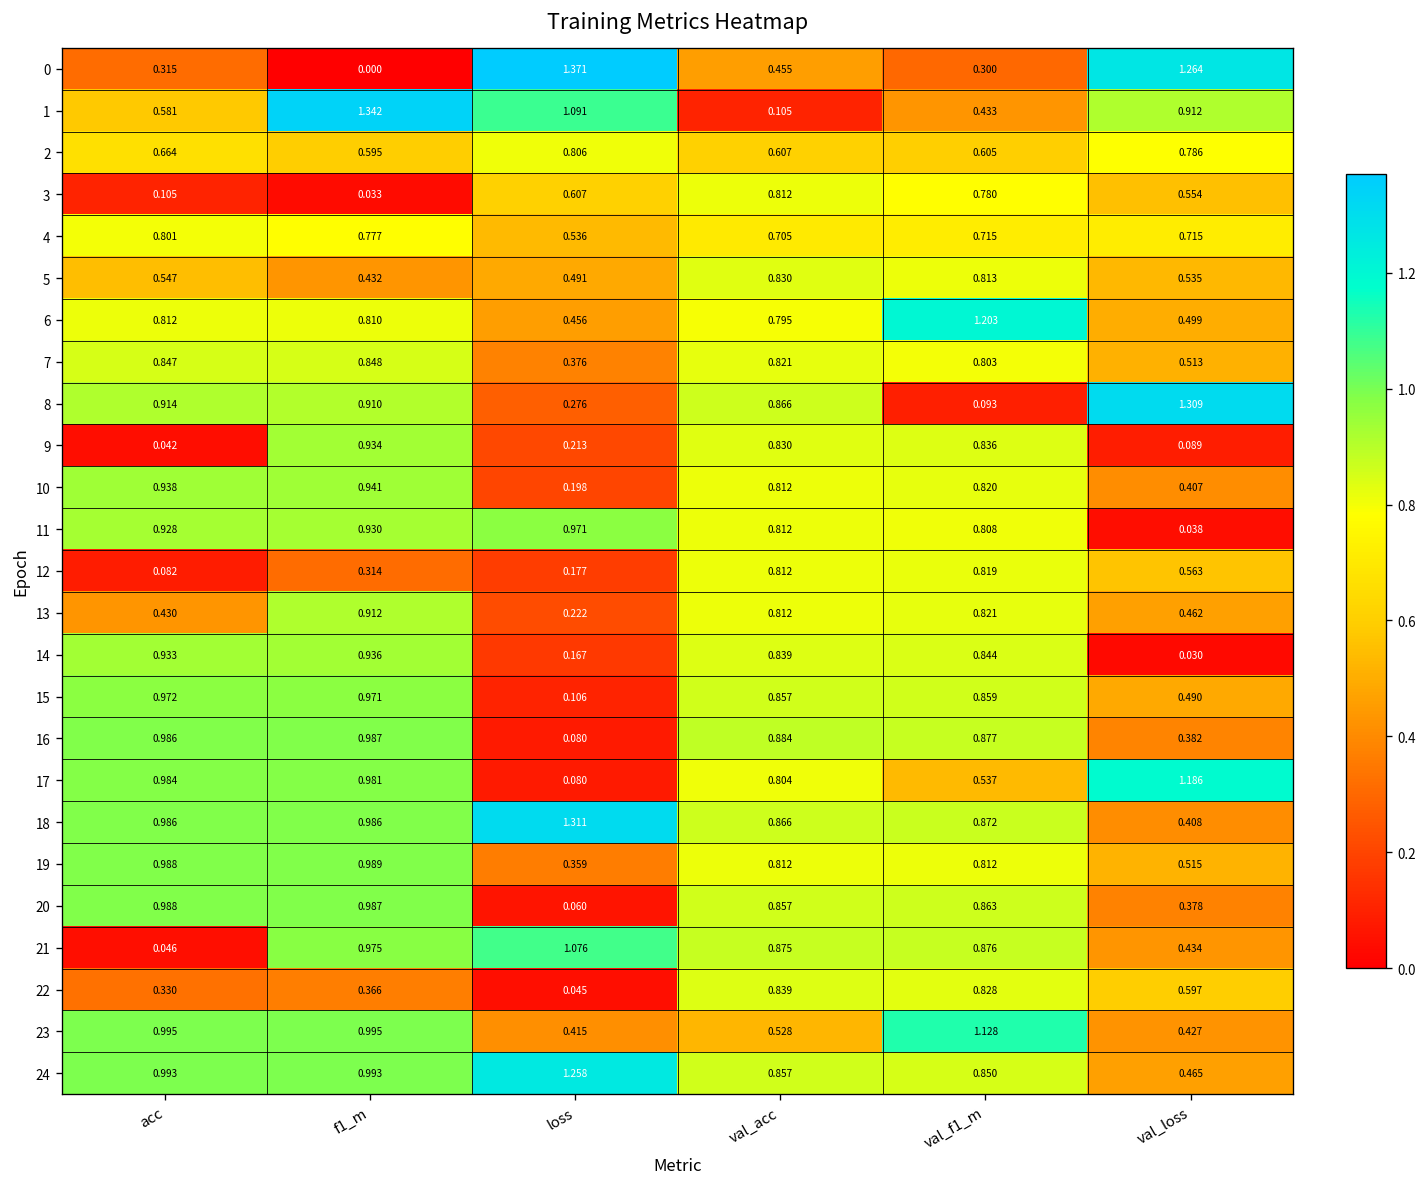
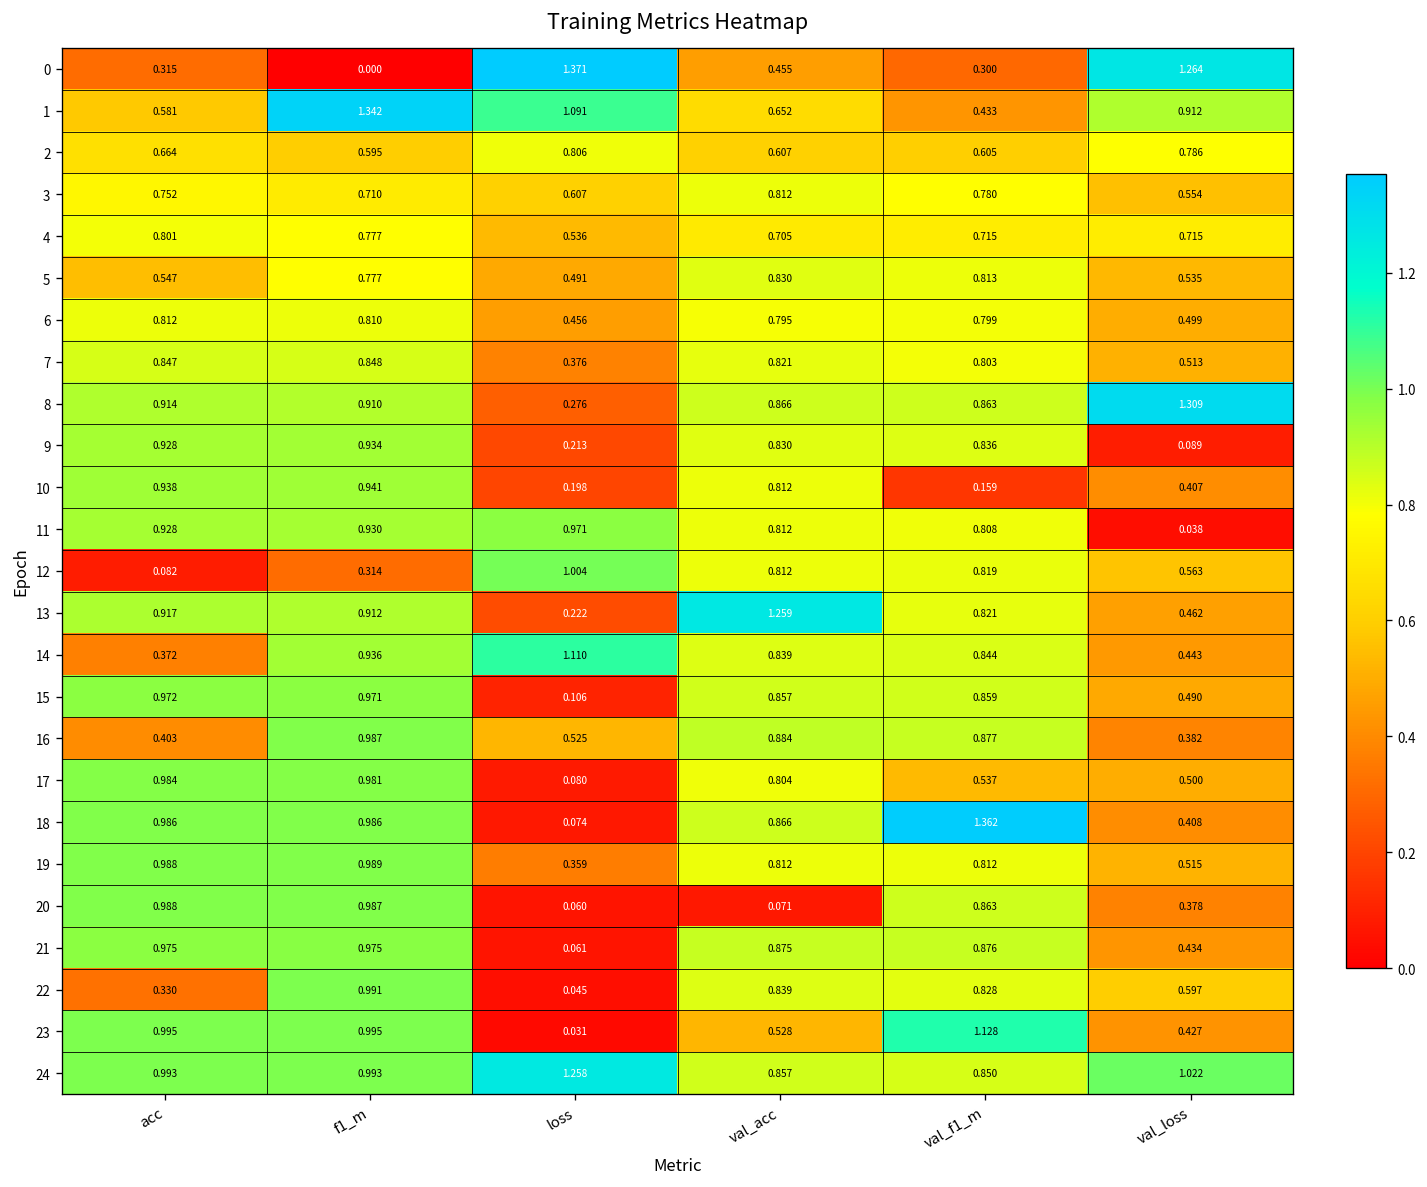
1, val_acc: 0.105 -> 0.652
3, acc: 0.105 -> 0.752
3, f1_m: 0.033 -> 0.710
5, f1_m: 0.432 -> 0.777
6, val_f1_m: 1.203 -> 0.799
8, val_f1_m: 0.093 -> 0.863
9, acc: 0.042 -> 0.928
10, val_f1_m: 0.820 -> 0.159
12, loss: 0.177 -> 1.004
13, acc: 0.430 -> 0.917
13, val_acc: 0.812 -> 1.259
14, acc: 0.933 -> 0.372
14, loss: 0.167 -> 1.110
14, val_loss: 0.030 -> 0.443
16, acc: 0.986 -> 0.403
16, loss: 0.080 -> 0.525
17, val_loss: 1.186 -> 0.500
18, loss: 1.311 -> 0.074
18, val_f1_m: 0.872 -> 1.362
20, val_acc: 0.857 -> 0.071
21, acc: 0.046 -> 0.975
21, loss: 1.076 -> 0.061
22, f1_m: 0.366 -> 0.991
23, loss: 0.415 -> 0.031
24, val_loss: 0.465 -> 1.022
